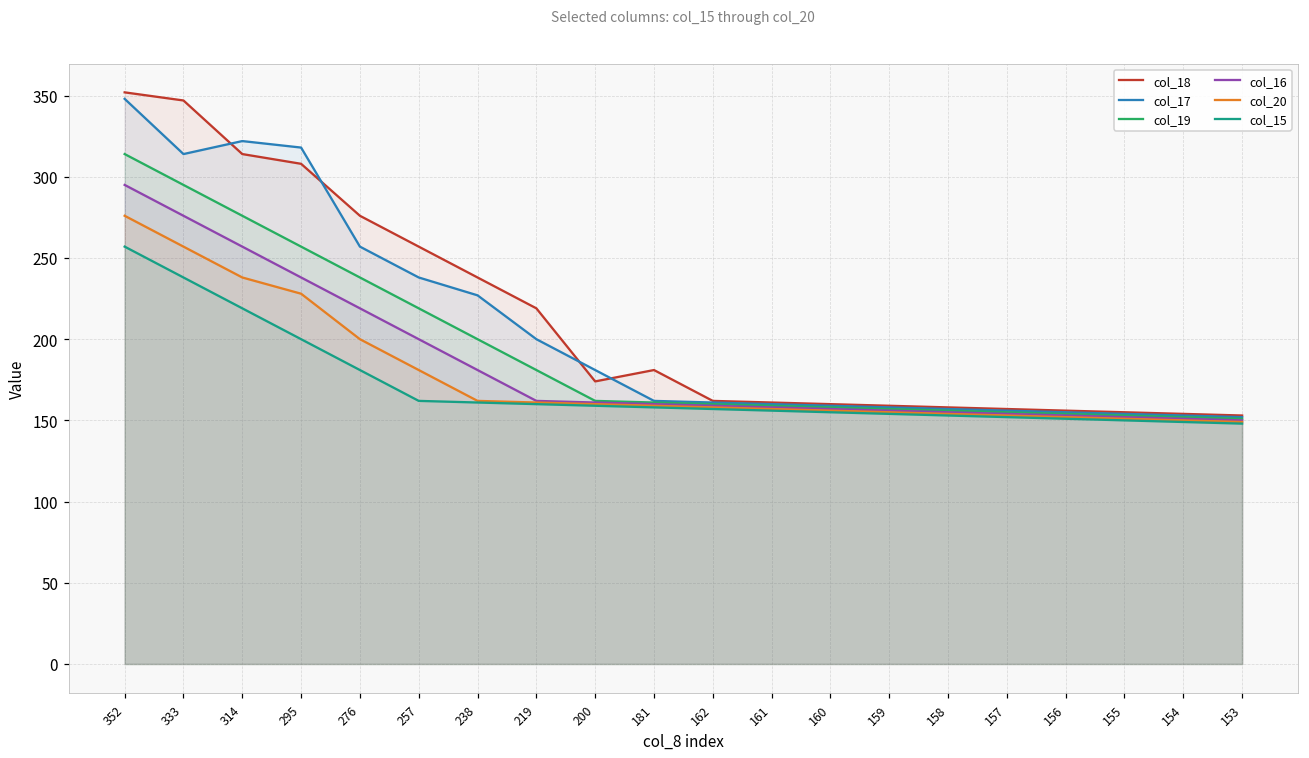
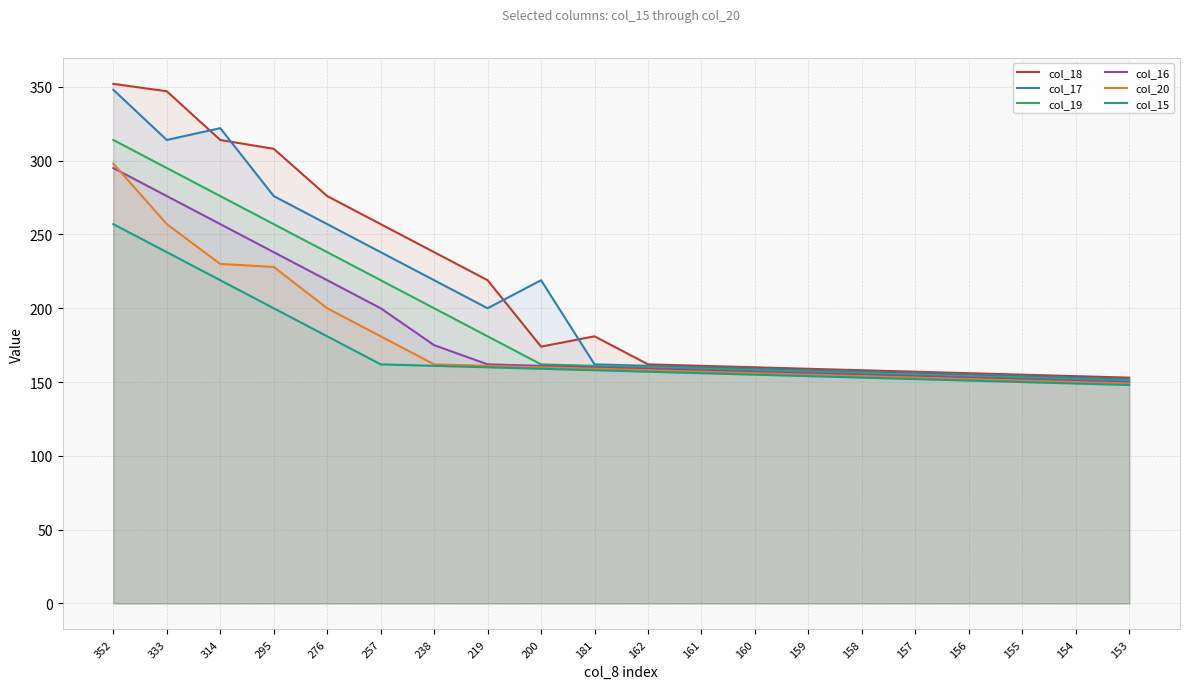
col_20, 352: 276 -> 298
col_20, 314: 238 -> 230
col_17, 295: 318 -> 276
col_17, 238: 227 -> 219
col_16, 238: 181 -> 175
col_17, 200: 181 -> 219
